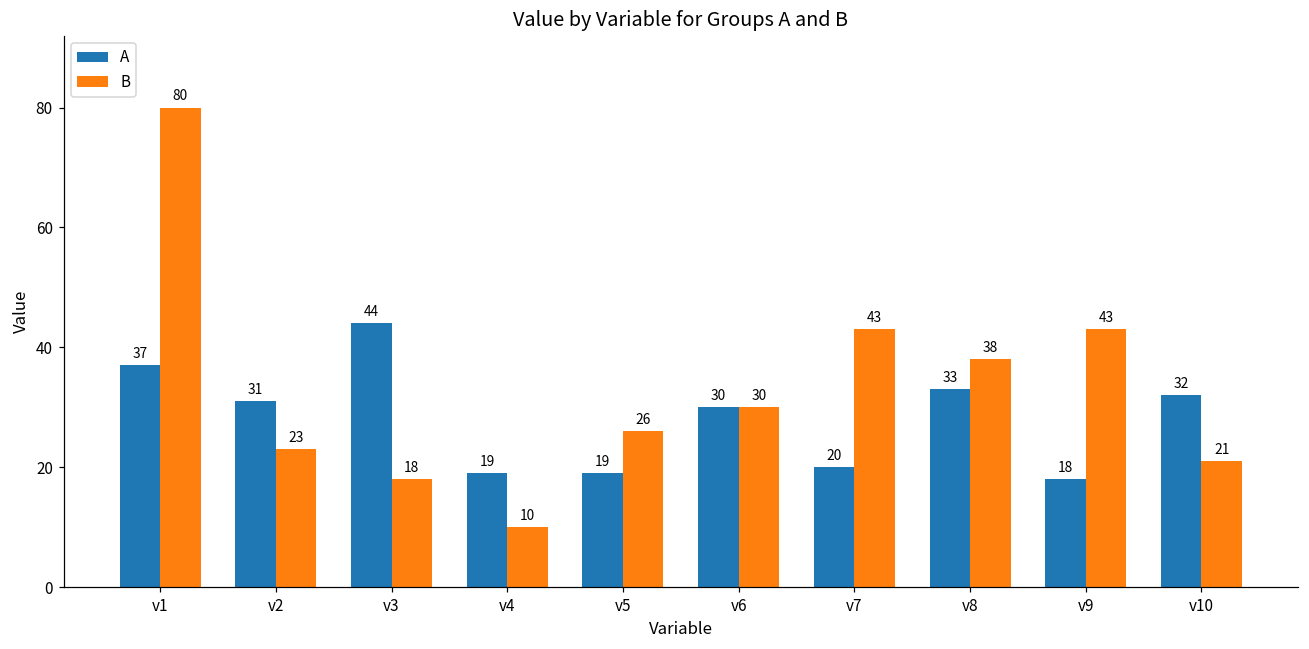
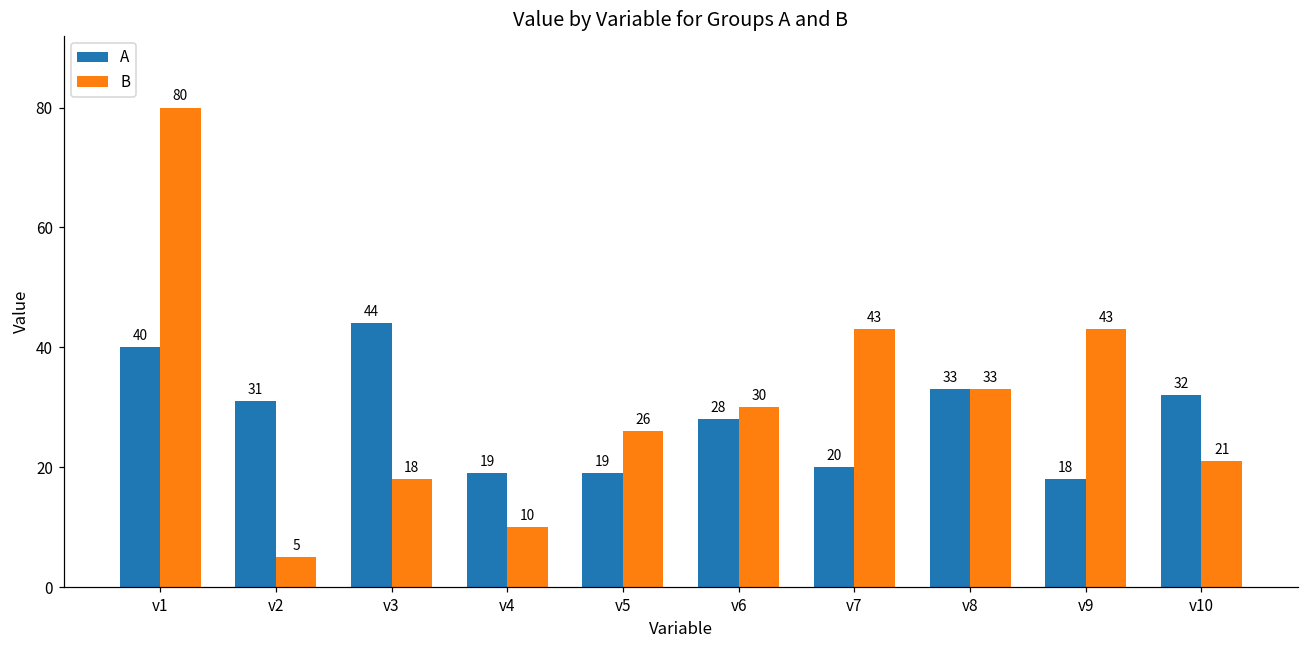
A, v1: 37 -> 40
B, v2: 23 -> 5
A, v6: 30 -> 28
B, v8: 38 -> 33
